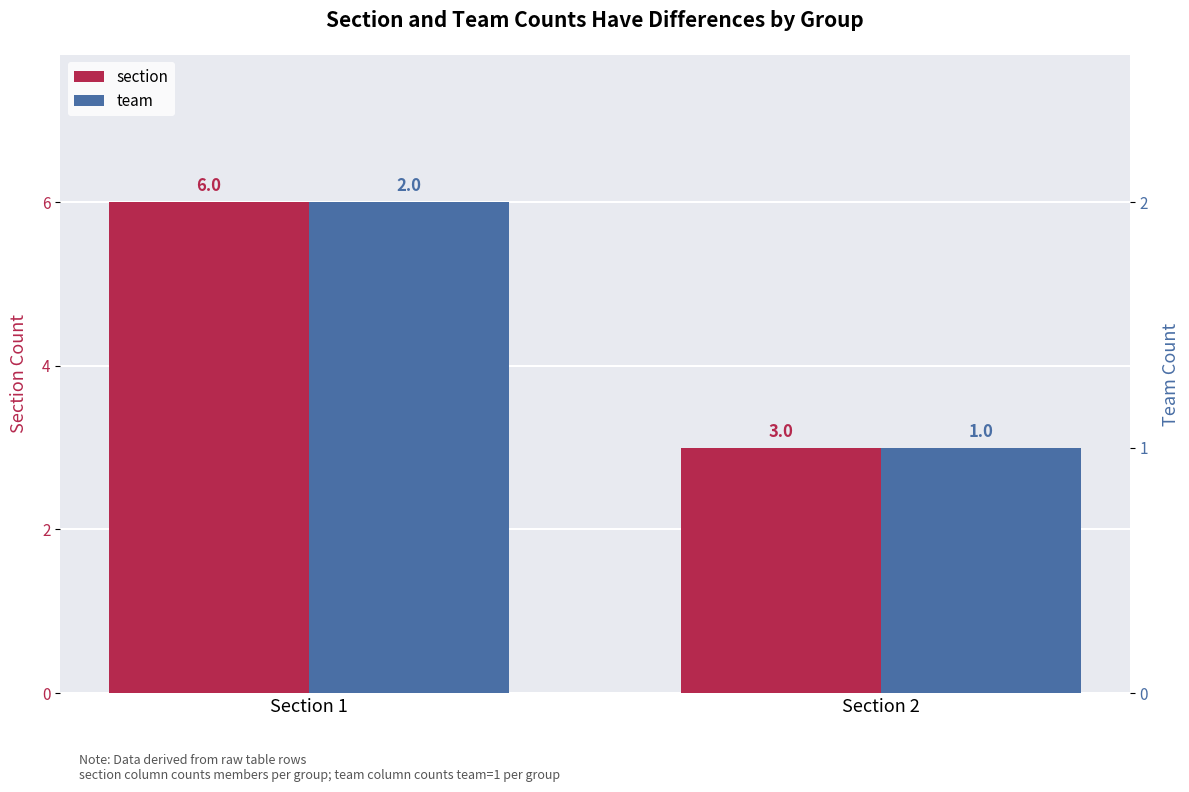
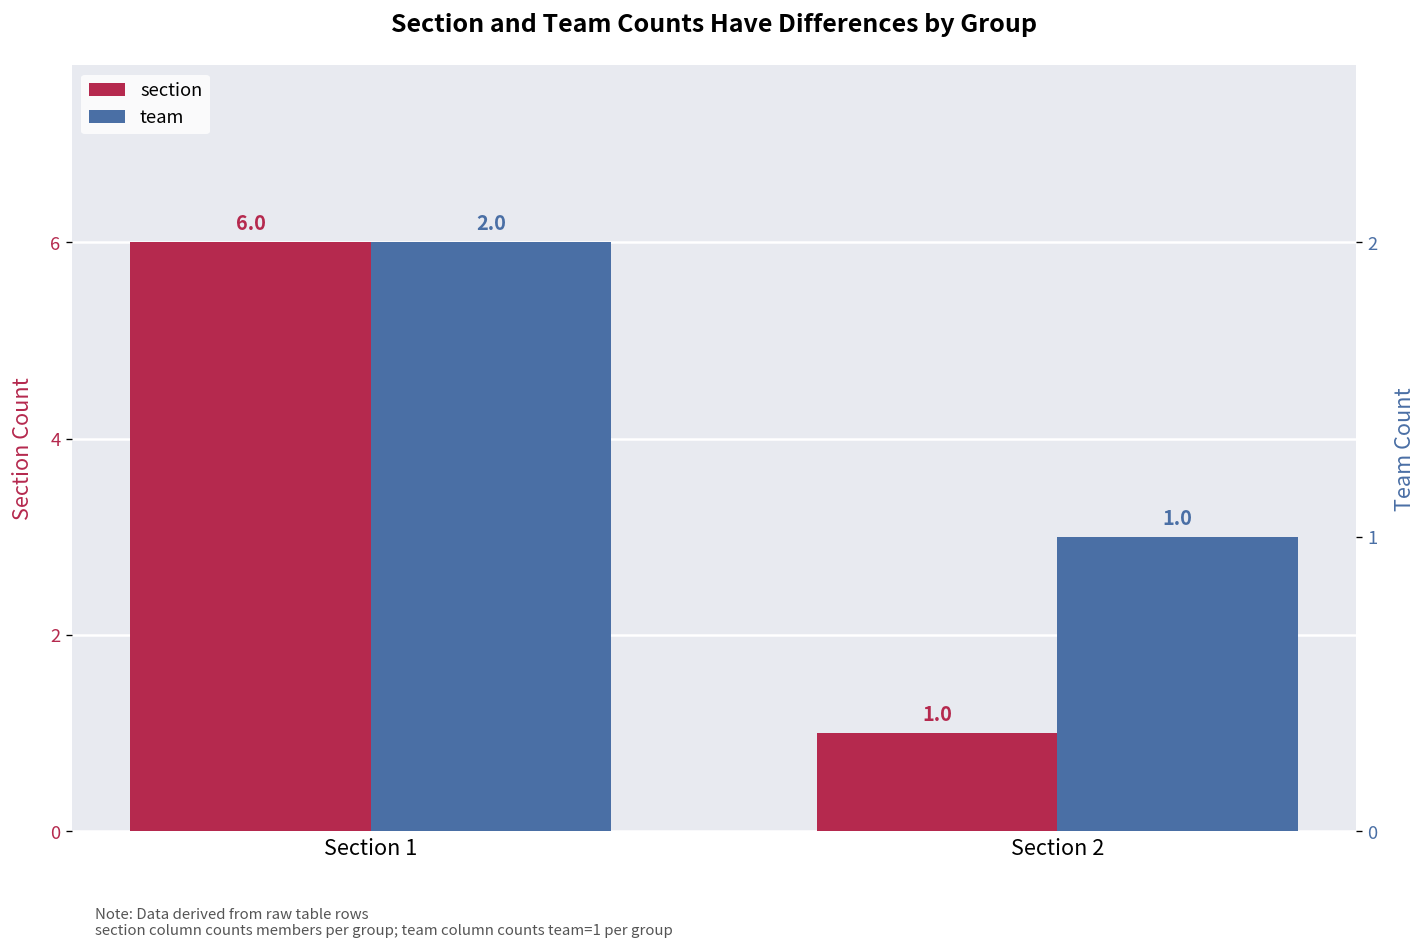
section, Section 2: 3.0 -> 1.0
